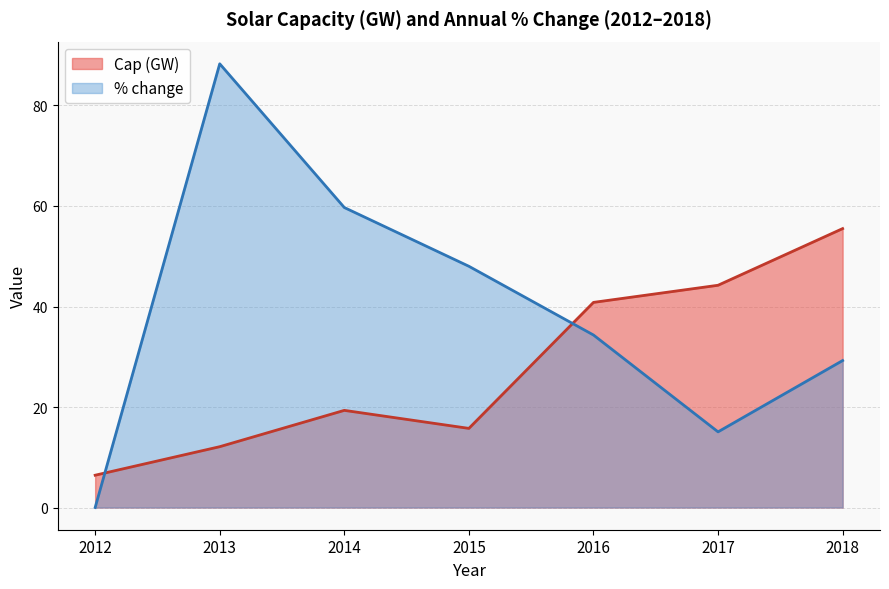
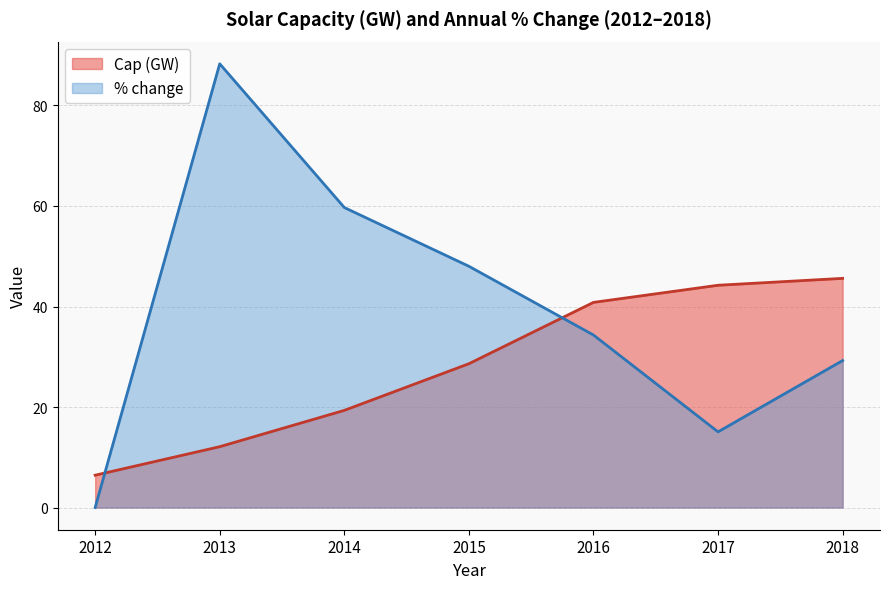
Cap (GW), 2015: 16 -> 29
Cap (GW), 2018: 56 -> 46
